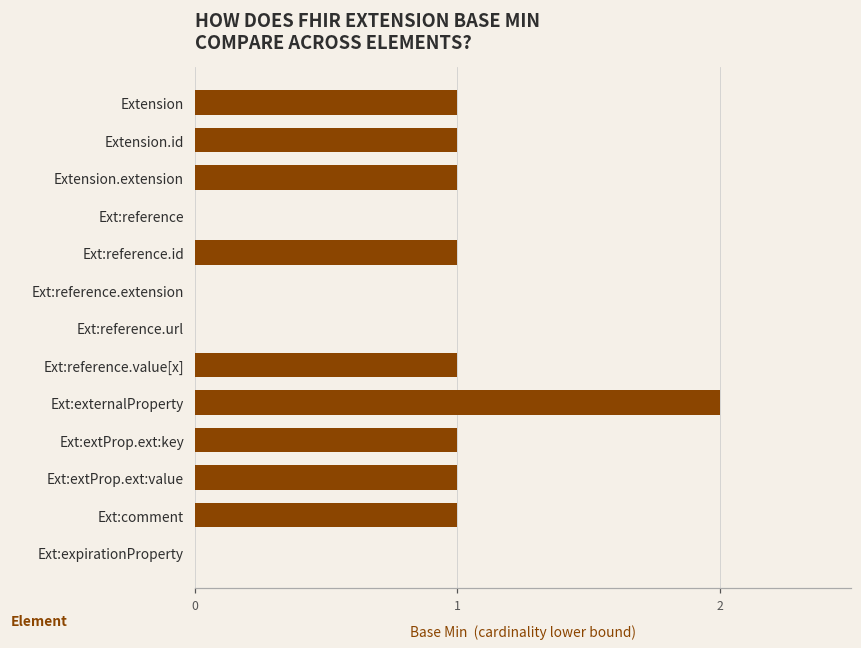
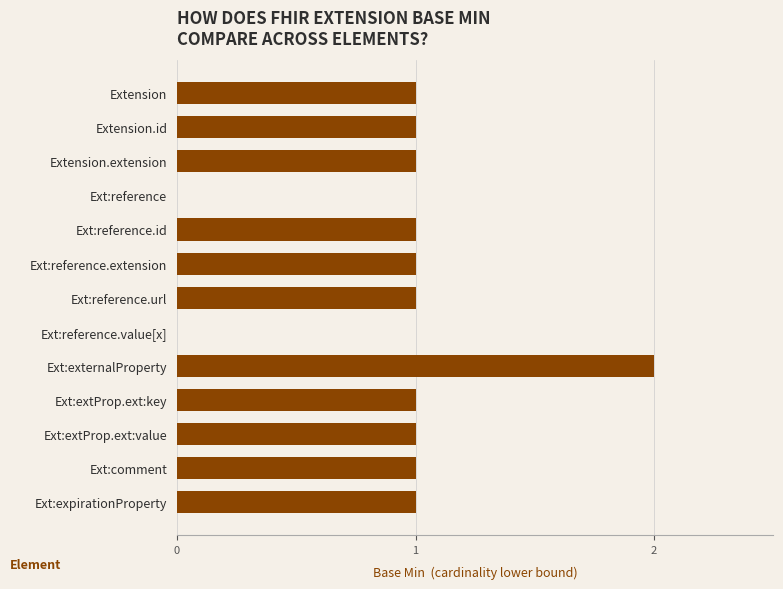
Ext:reference.extension: 0 -> 1
Ext:reference.url: 0 -> 1
Ext:reference.value[x]: 1 -> 0
Ext:expirationProperty: 0 -> 1
